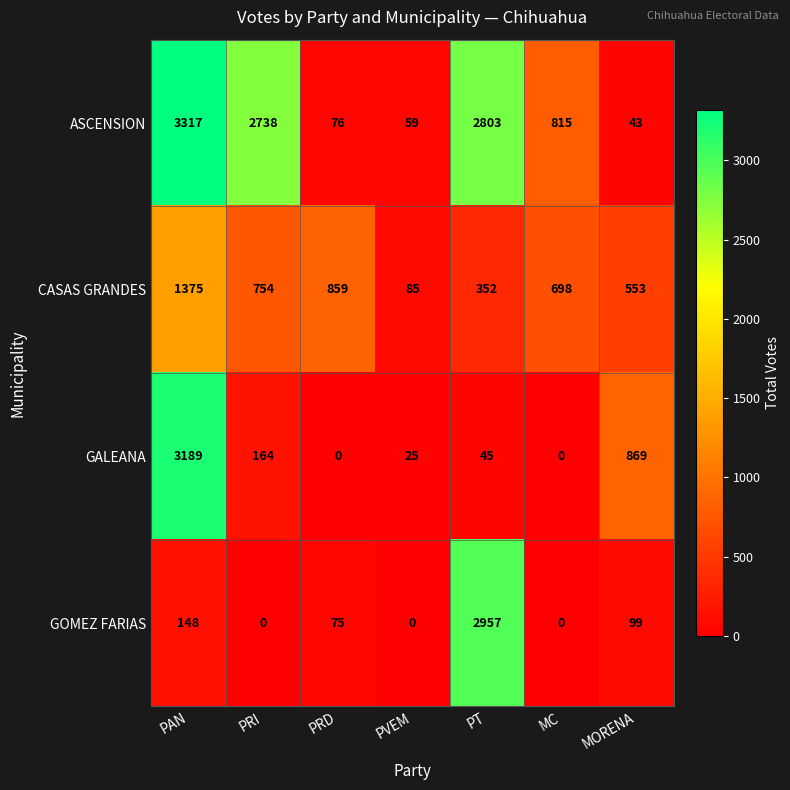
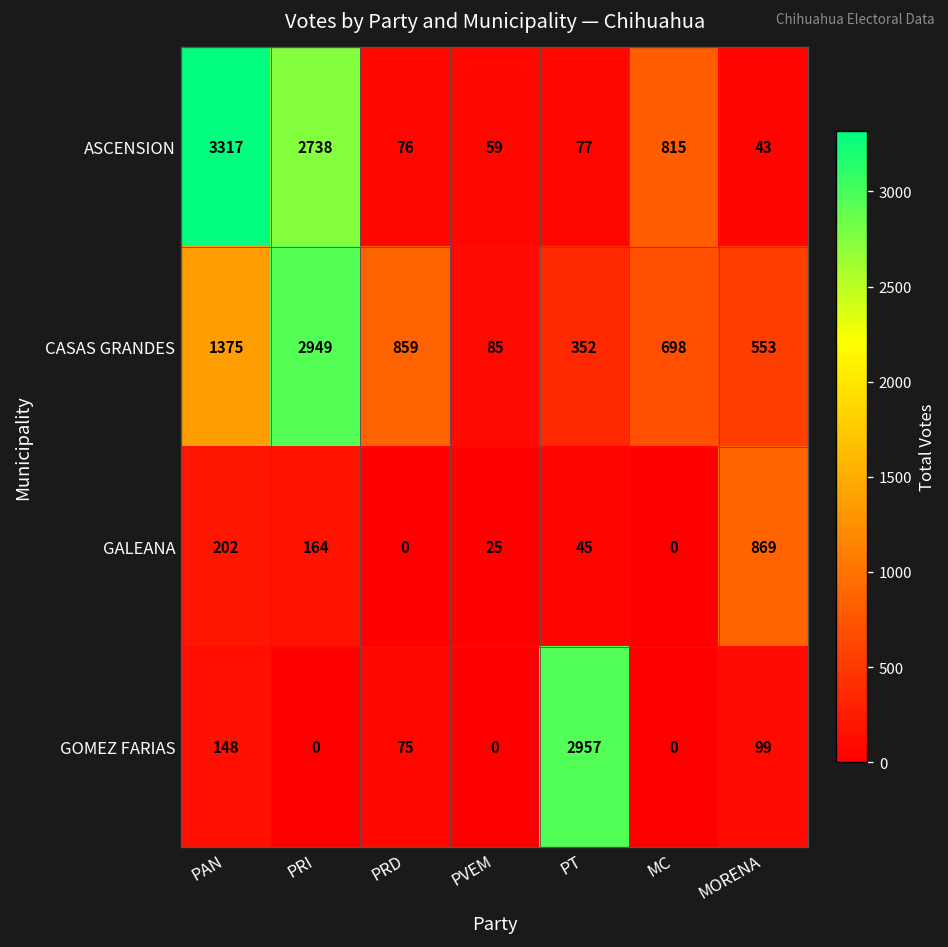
ASCENSION, PT: 2803 -> 77
CASAS GRANDES, PRI: 754 -> 2949
GALEANA, PAN: 3189 -> 202
